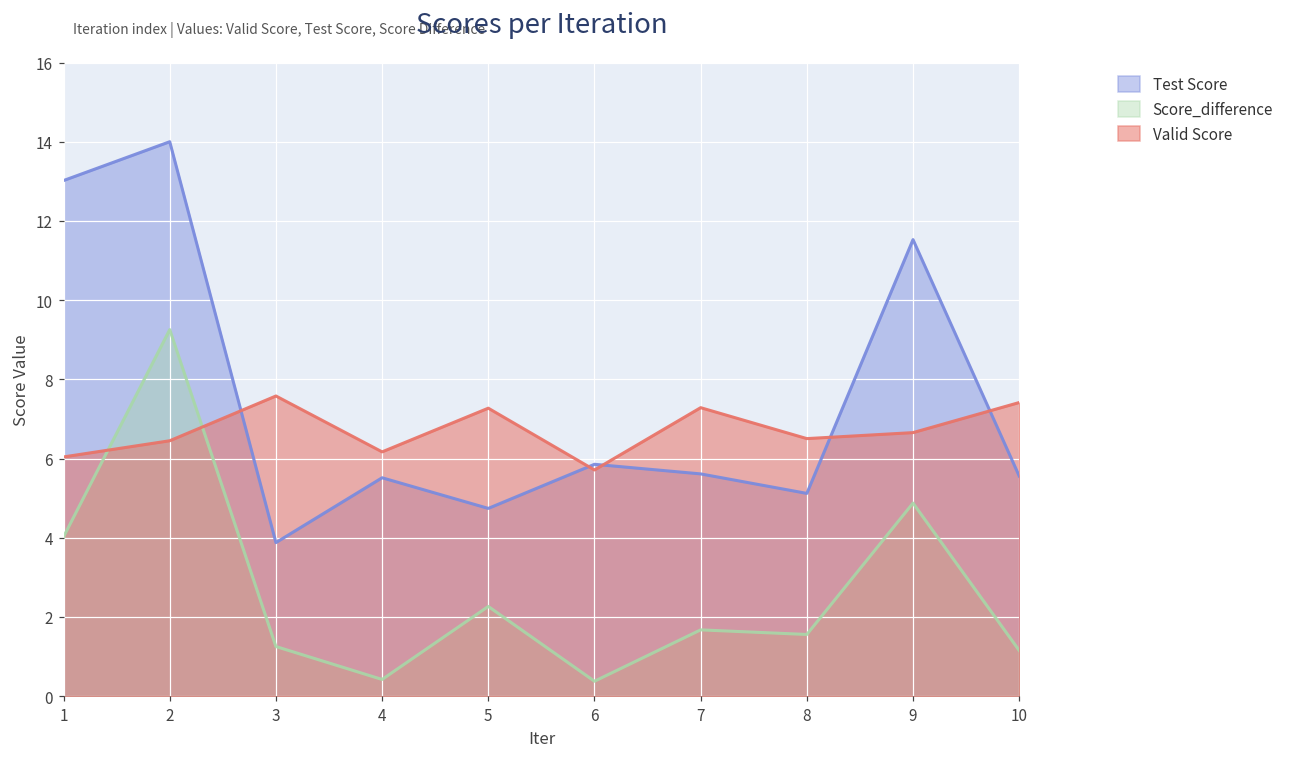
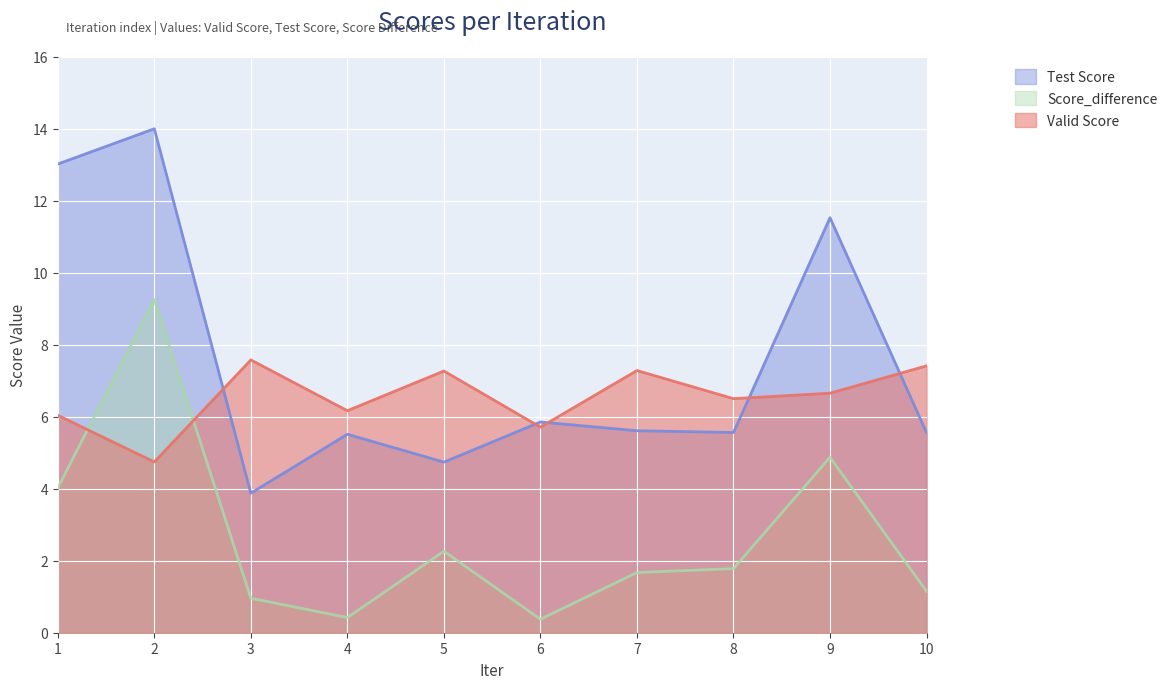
Valid Score, 2: 6.4 -> 4.7
Score_difference, 3: 1.3 -> 1.0
Test Score, 8: 5.1 -> 5.6
Score_difference, 8: 1.6 -> 1.8
